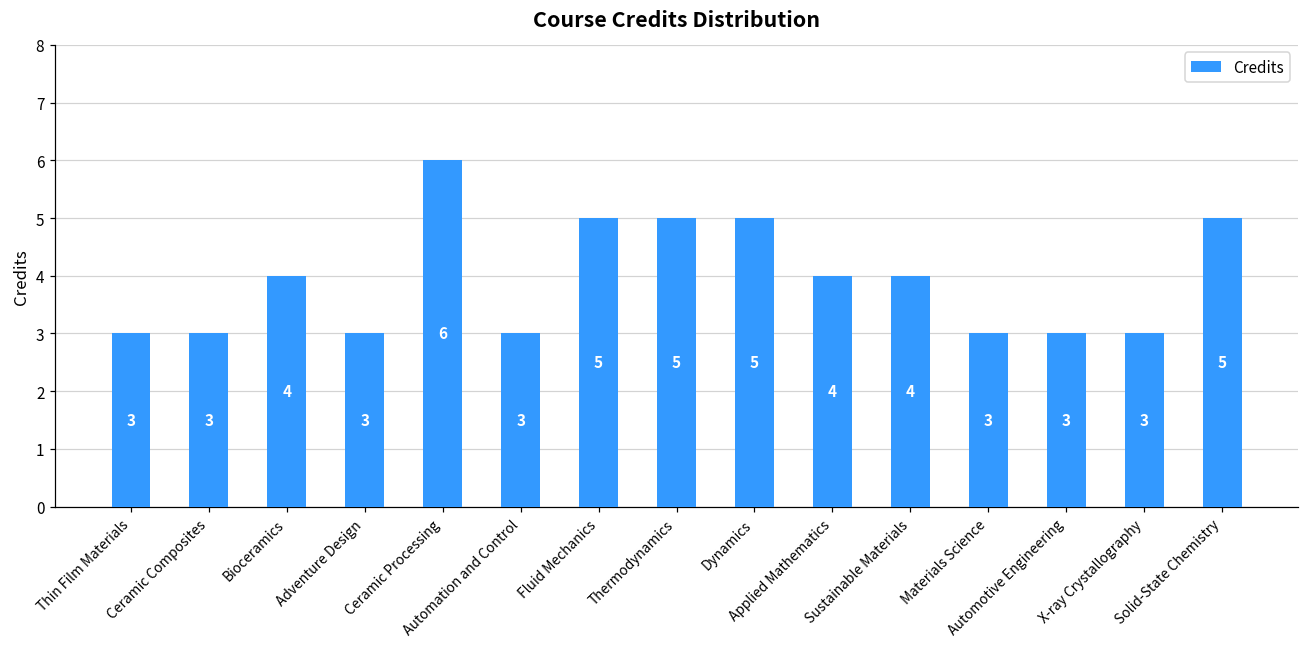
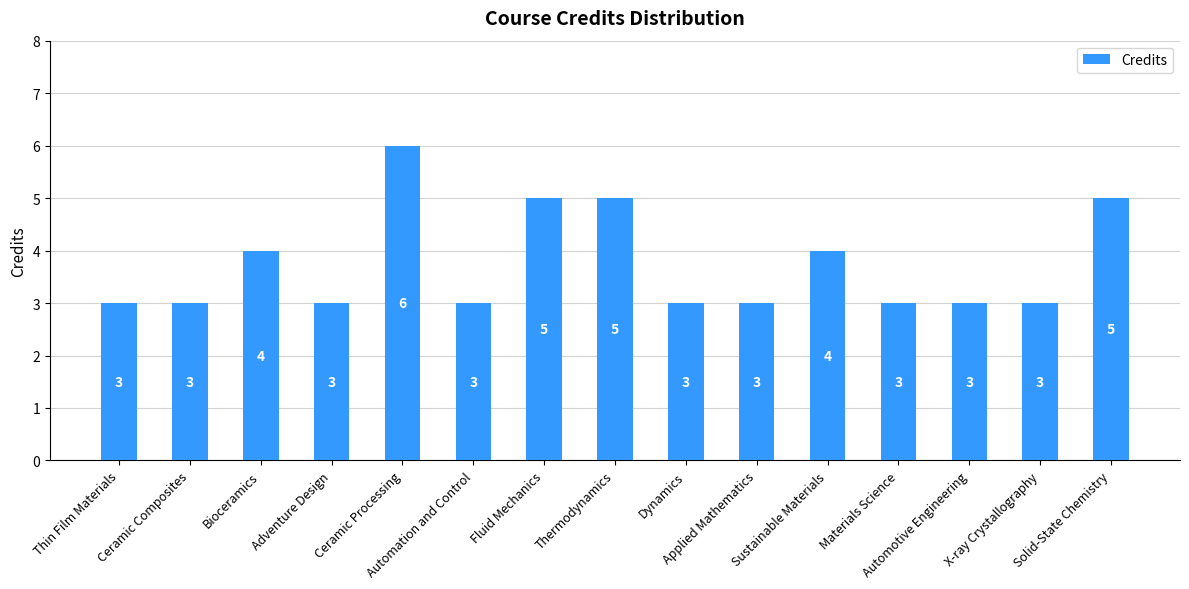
Dynamics: 5 -> 3
Applied Mathematics: 4 -> 3
